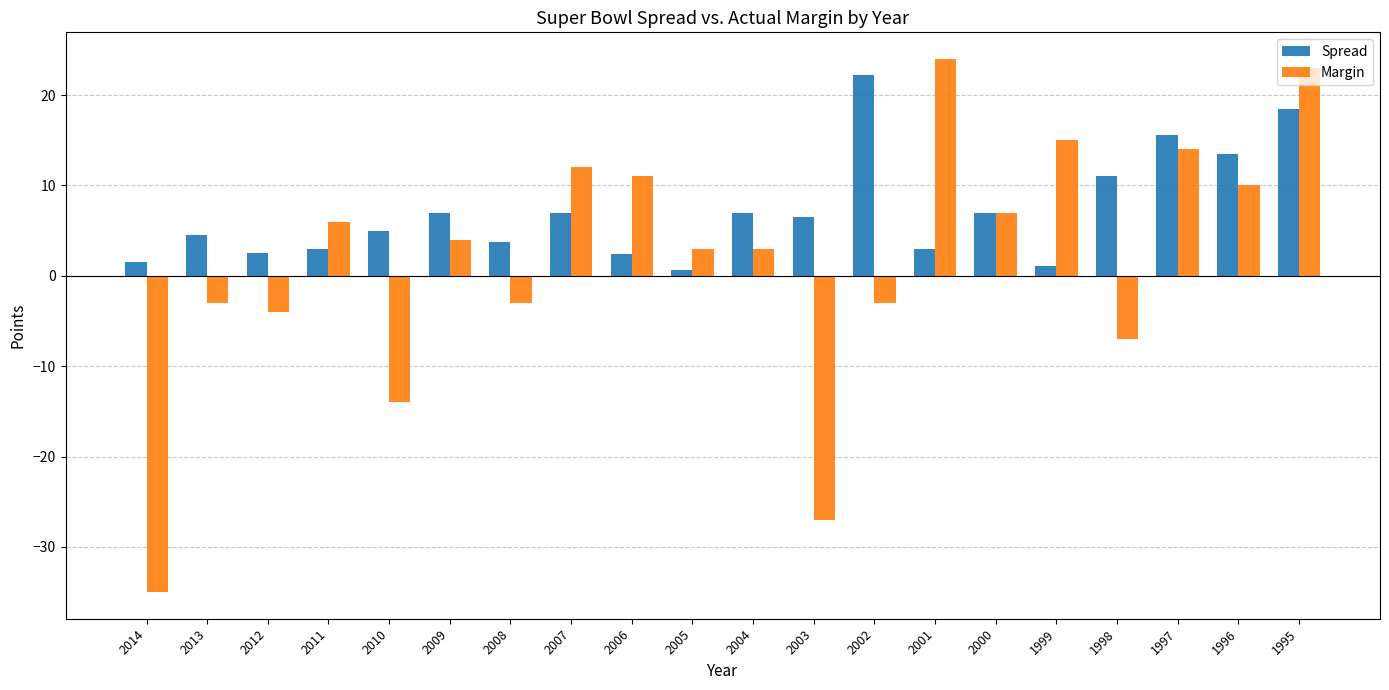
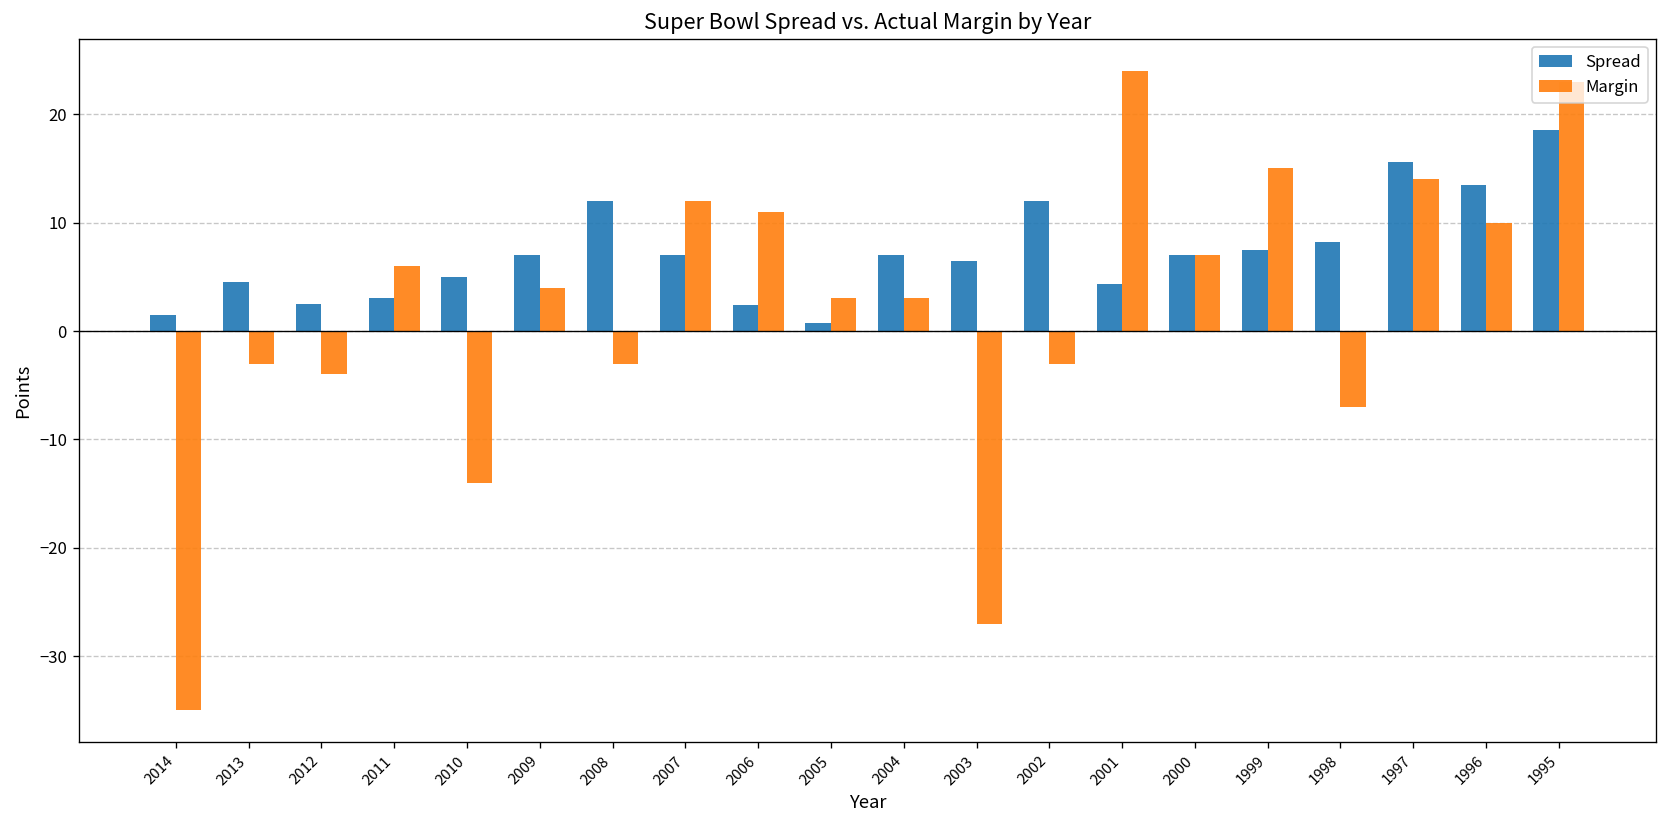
Spread, 2008: 4 -> 12
Spread, 2002: 22 -> 12
Spread, 2001: 3 -> 4
Spread, 1999: 1 -> 8
Spread, 1998: 11 -> 8
